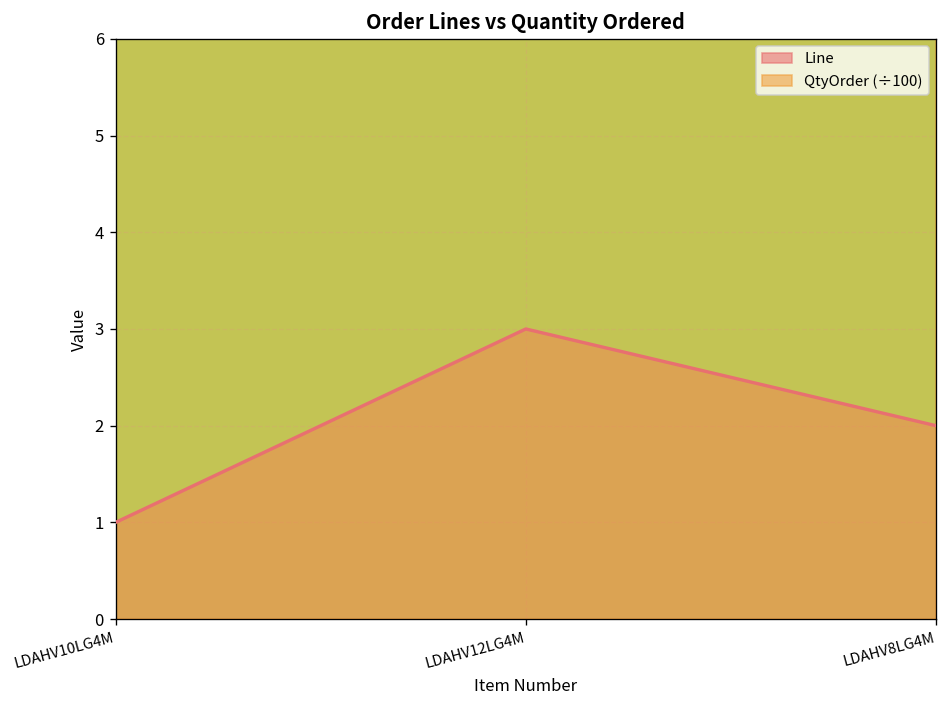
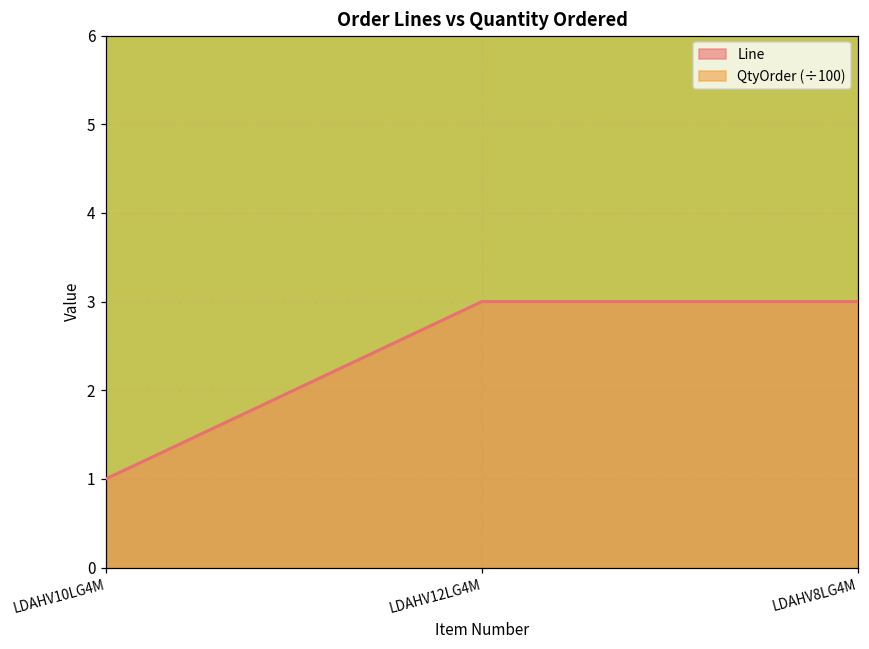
Line, LDAHV8LG4M: 2 -> 3
